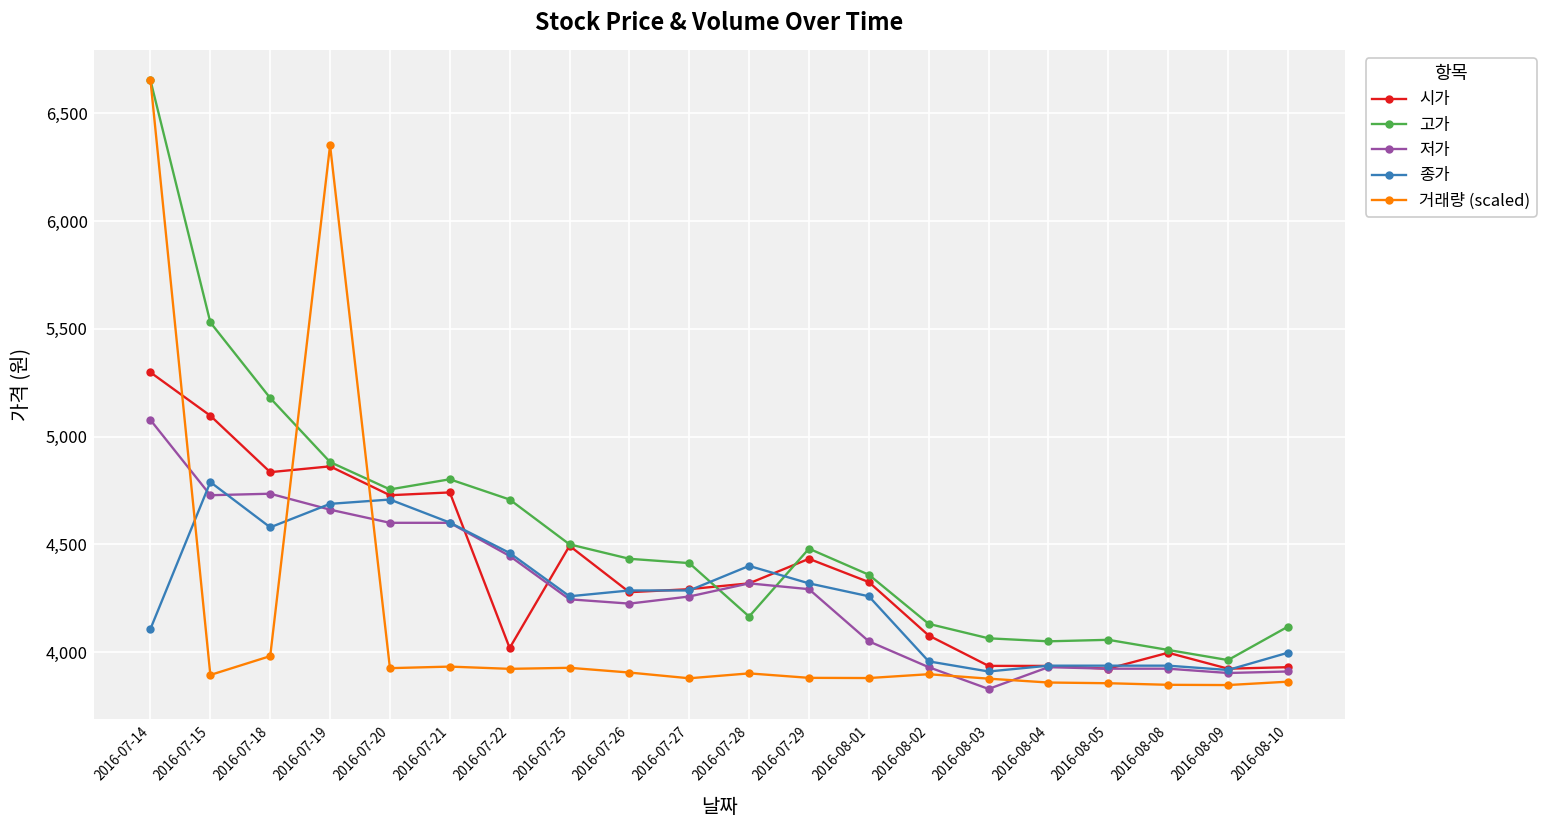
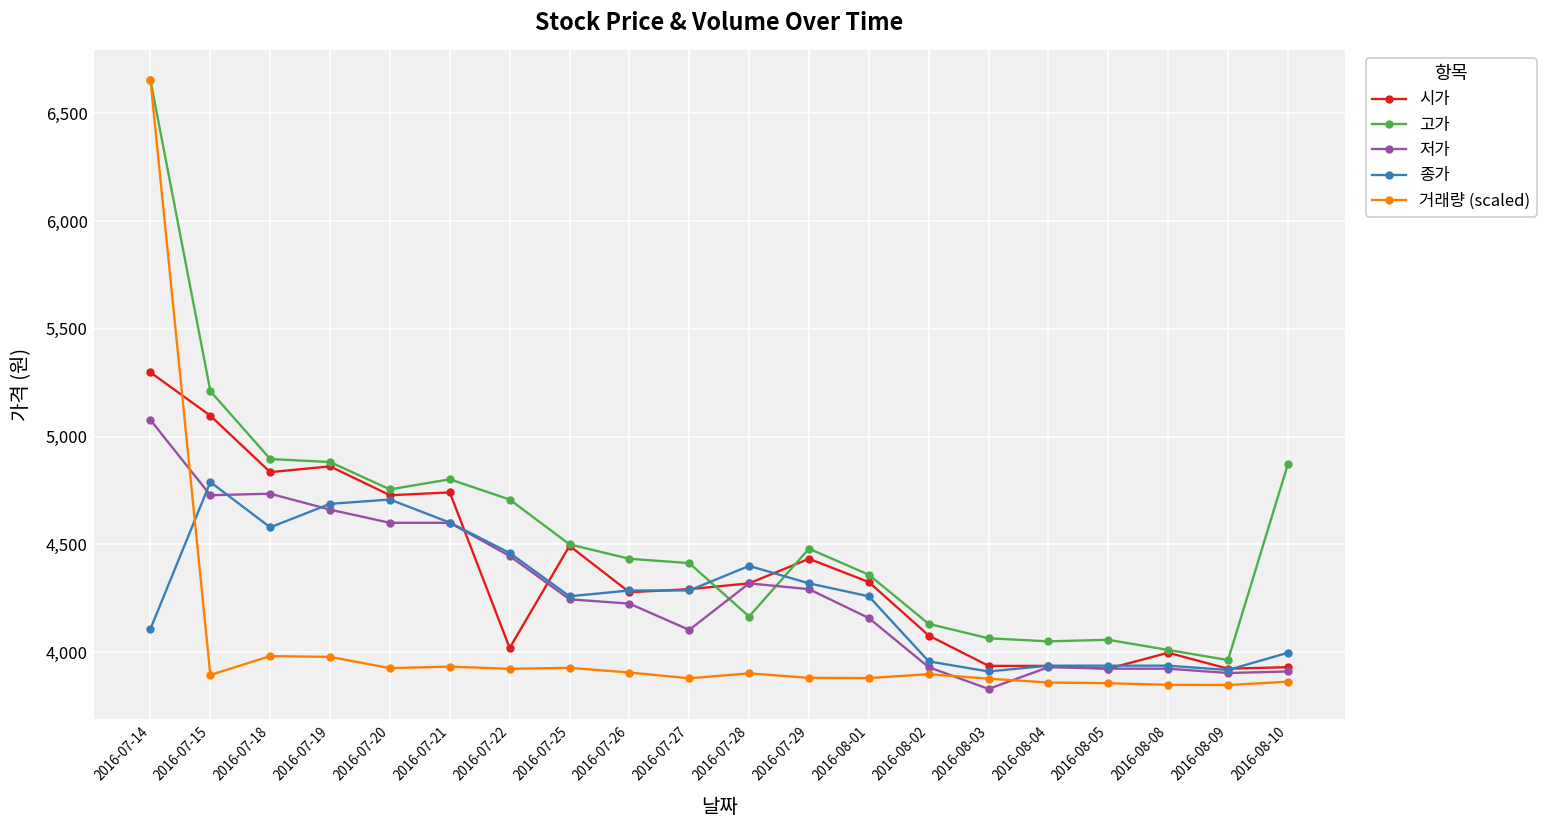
고가, 2016-07-15: 5,530 -> 5,210
고가, 2016-07-18: 5,180 -> 4,900
거래량 (scaled), 2016-07-19: 6,350 -> 3,980
저가, 2016-07-27: 4,260 -> 4,100
저가, 2016-08-01: 4,050 -> 4,160
고가, 2016-08-10: 4,120 -> 4,870
